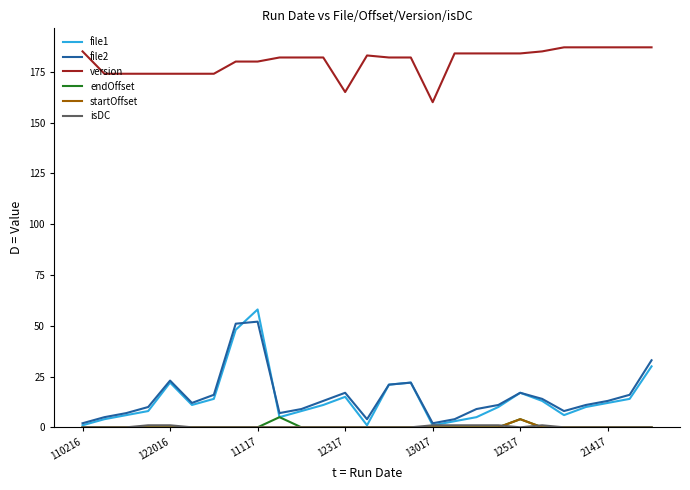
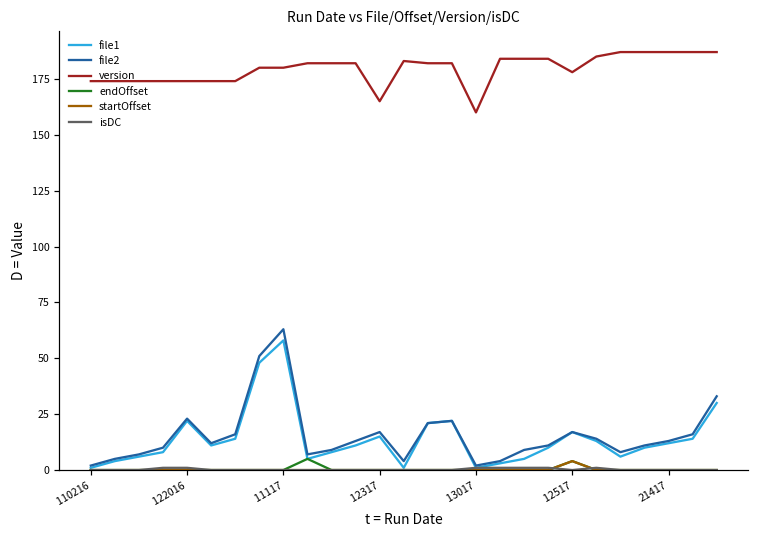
version, 110216: 185 -> 174
file2, 11117: 52 -> 63
version, 12517: 184 -> 178
